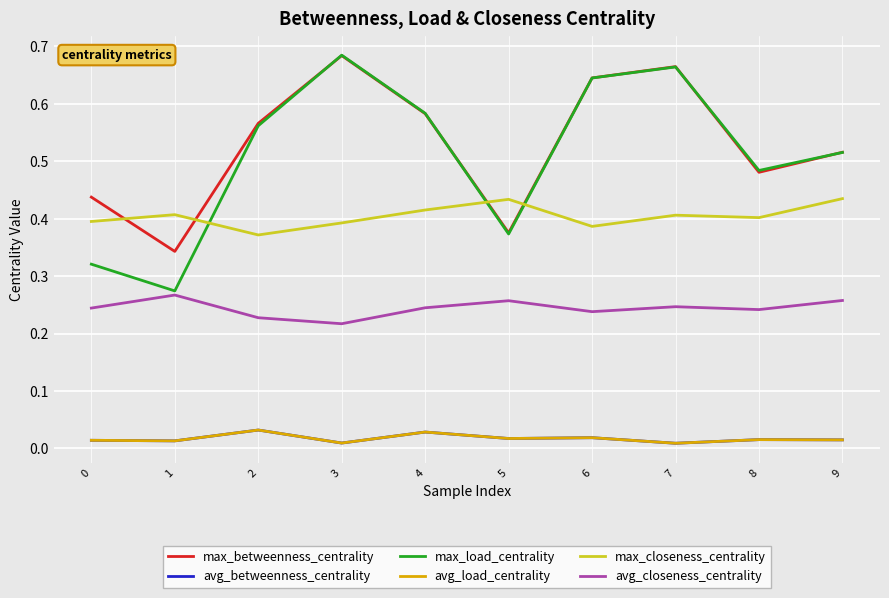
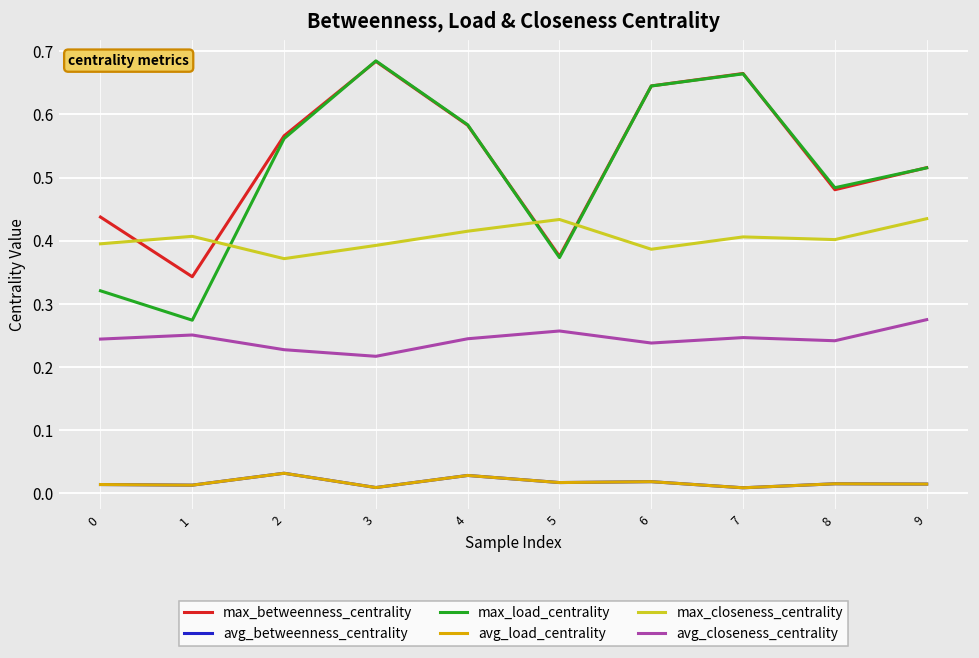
avg_closeness_centrality, 1: 0.27 -> 0.25
avg_closeness_centrality, 9: 0.26 -> 0.28
